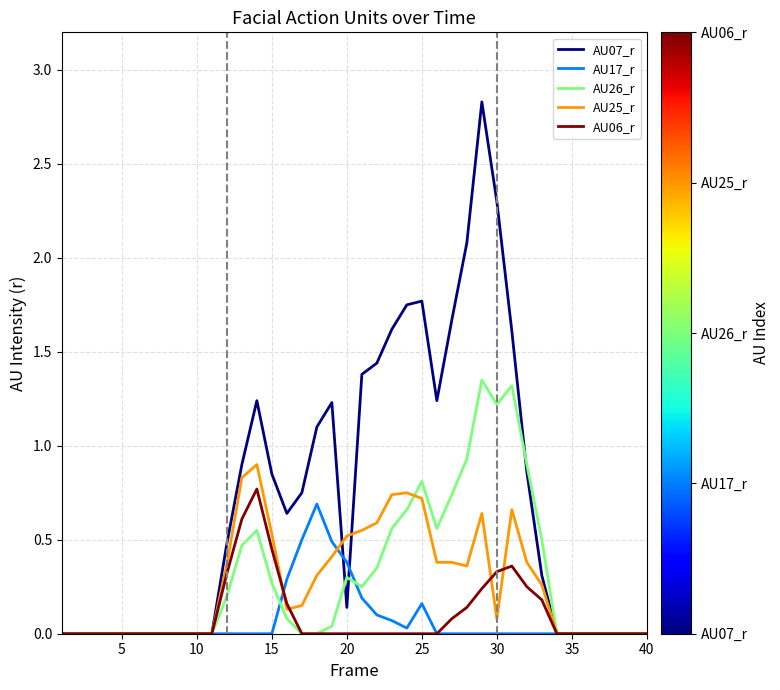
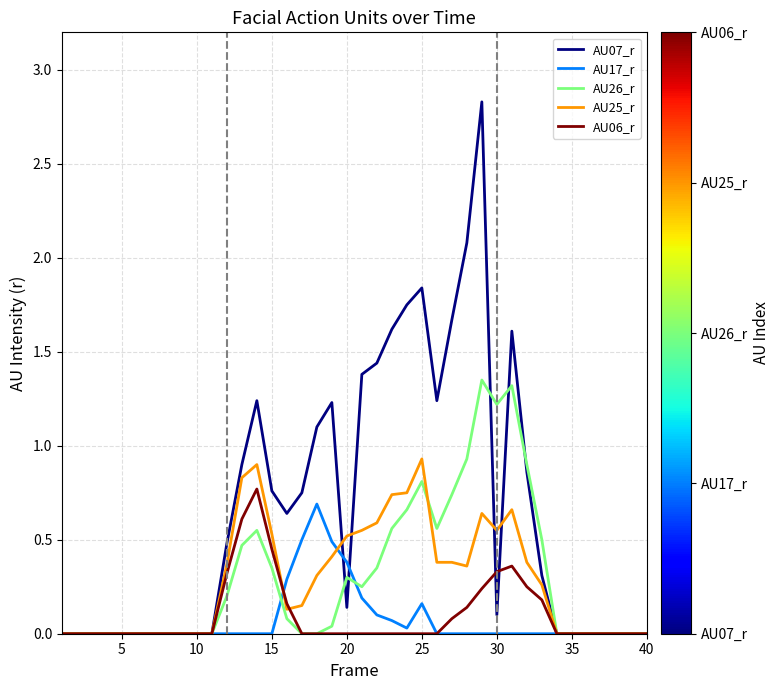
AU07_r, 15: 0.85 -> 0.76
AU26_r, 15: 0.27 -> 0.35
AU07_r, 25: 1.77 -> 1.84
AU25_r, 25: 0.72 -> 0.93
AU07_r, 30: 2.3 -> 0.1
AU25_r, 30: 0.08 -> 0.55
